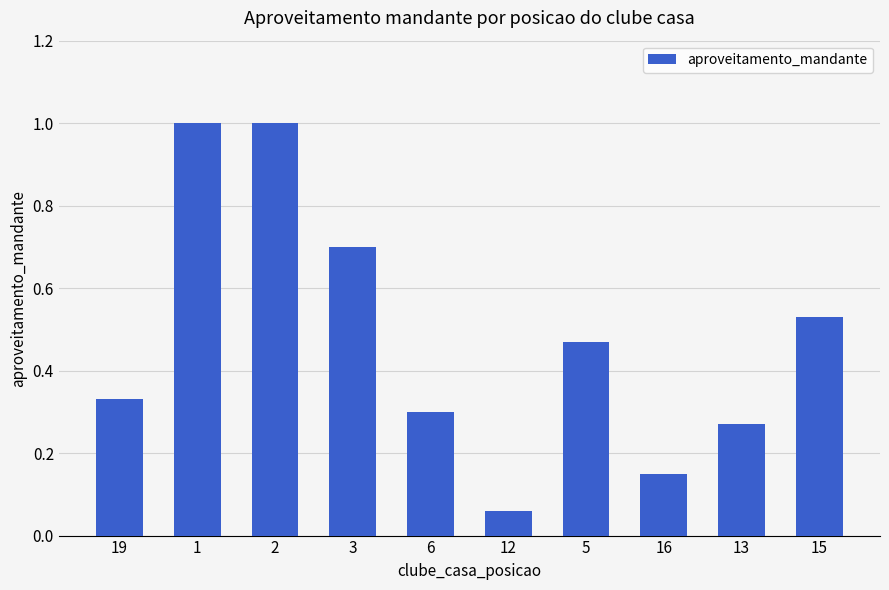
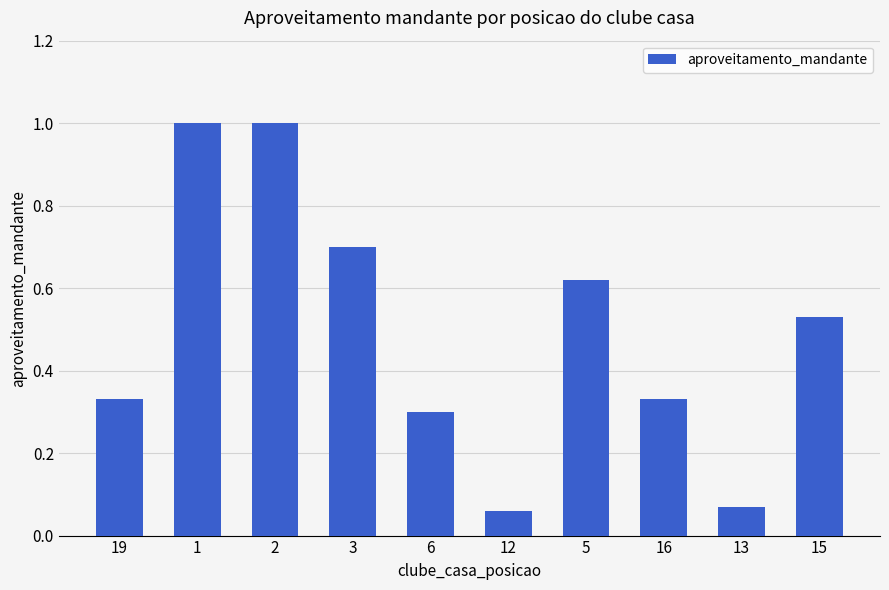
5: 0.47 -> 0.62
16: 0.15 -> 0.33
13: 0.27 -> 0.07
